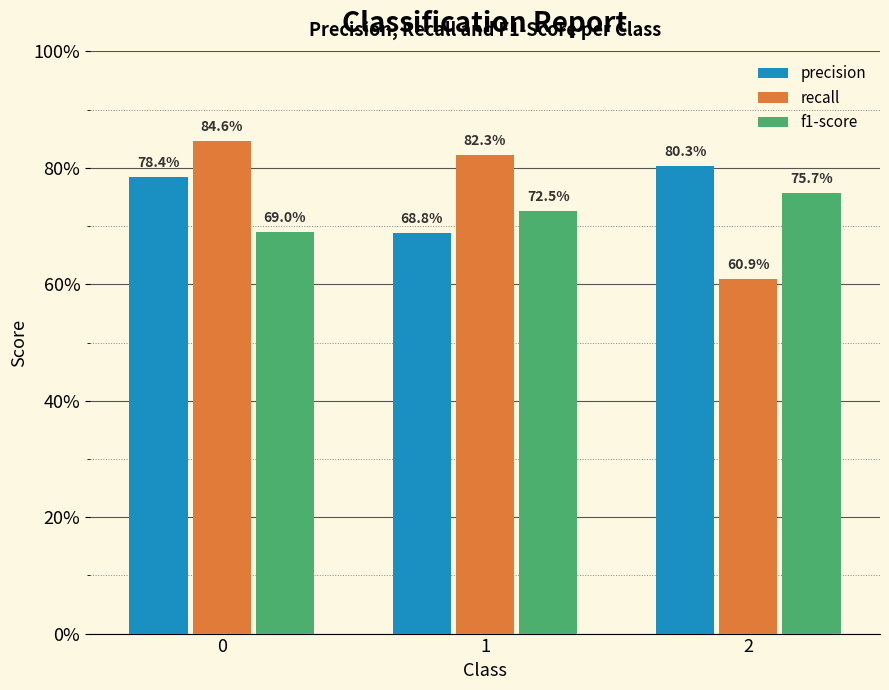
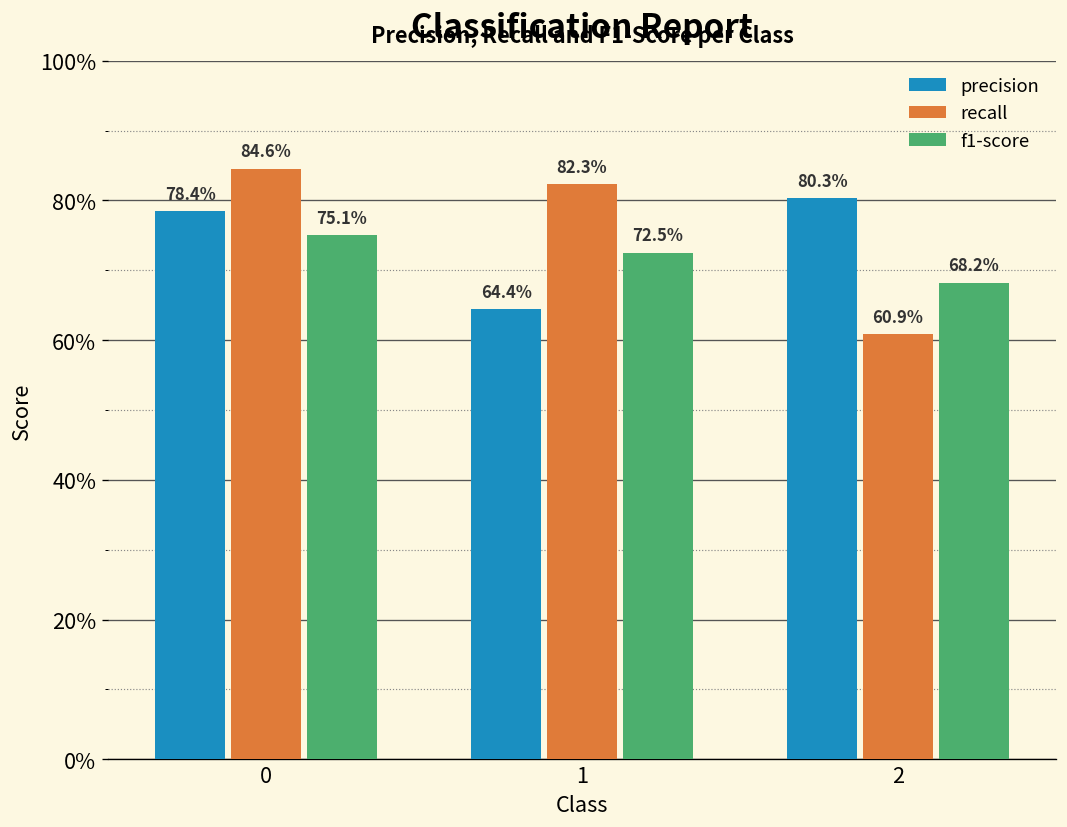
f1-score, 0: 69.0% -> 75.1%
precision, 1: 68.8% -> 64.4%
f1-score, 2: 75.7% -> 68.2%
